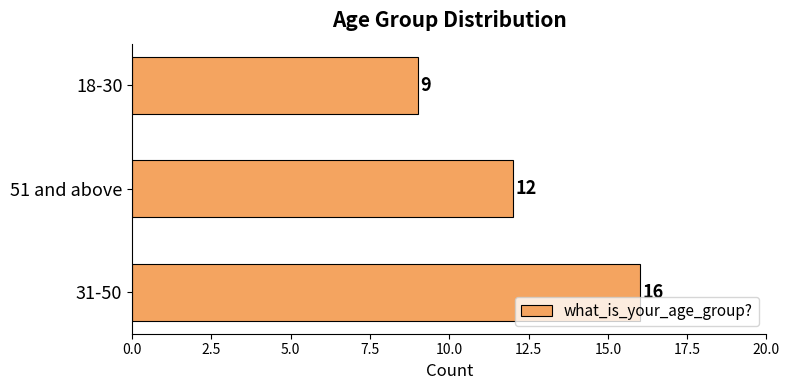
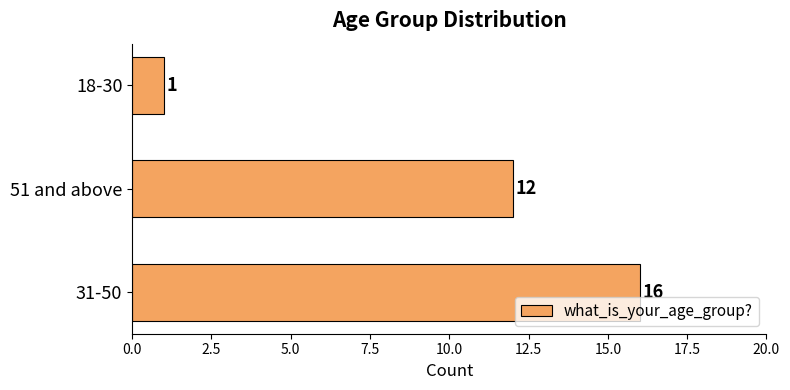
18-30: 9 -> 1
